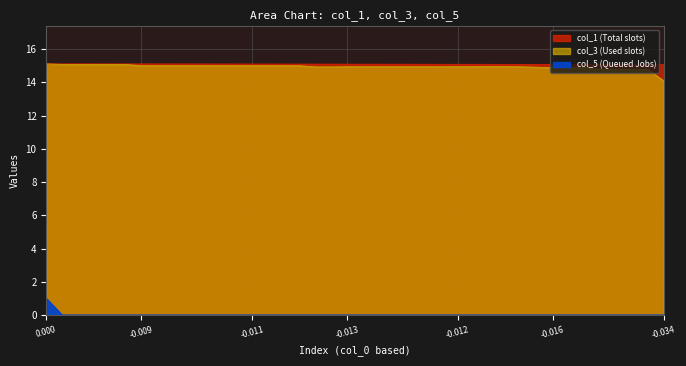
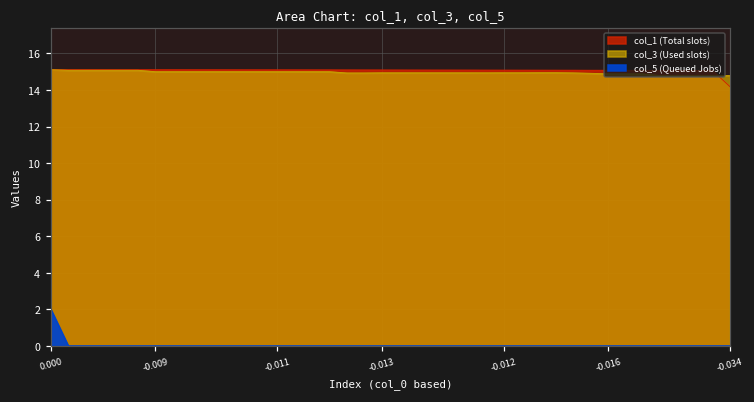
col_5 (Queued Jobs), 0.000: 1 -> 2
col_1 (Total slots), -0.034: 15.1 -> 14.2
col_3 (Used slots), -0.034: 14.1 -> 14.8
